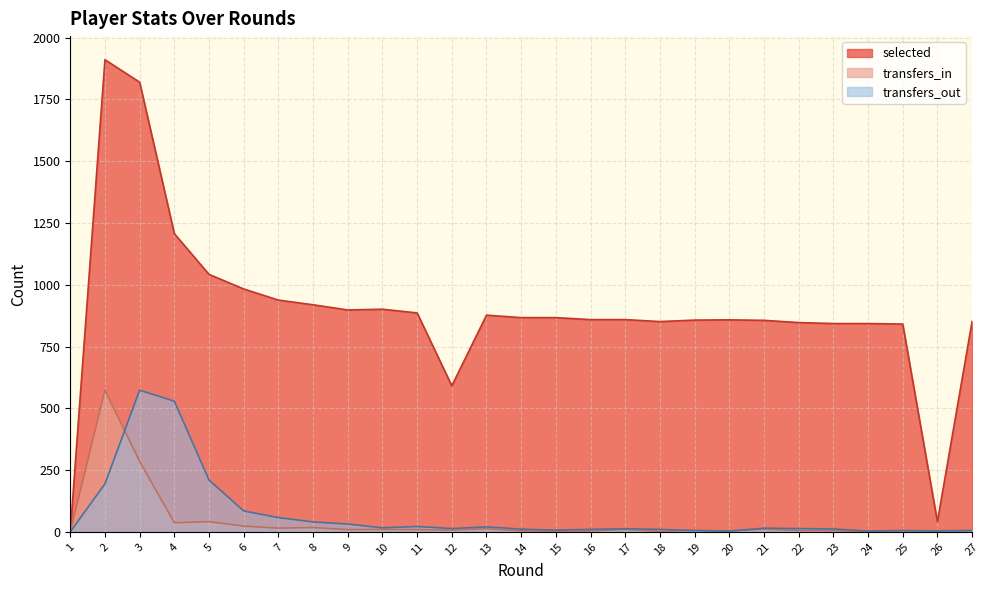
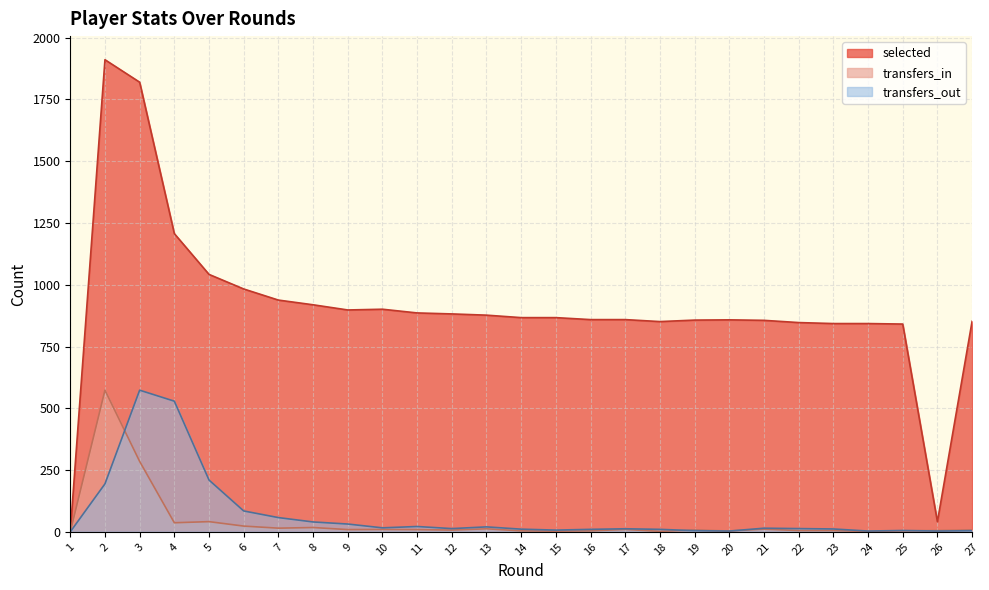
selected, 12: 590 -> 880
